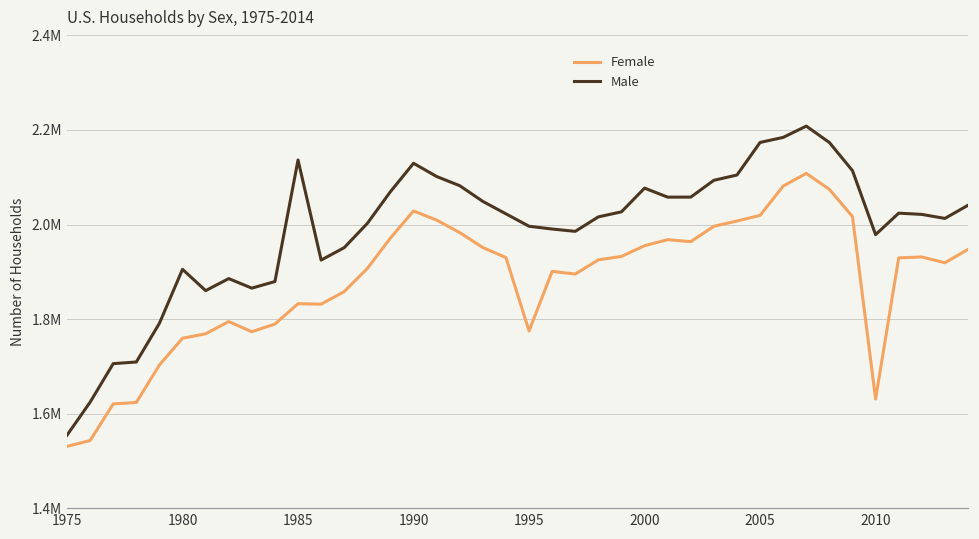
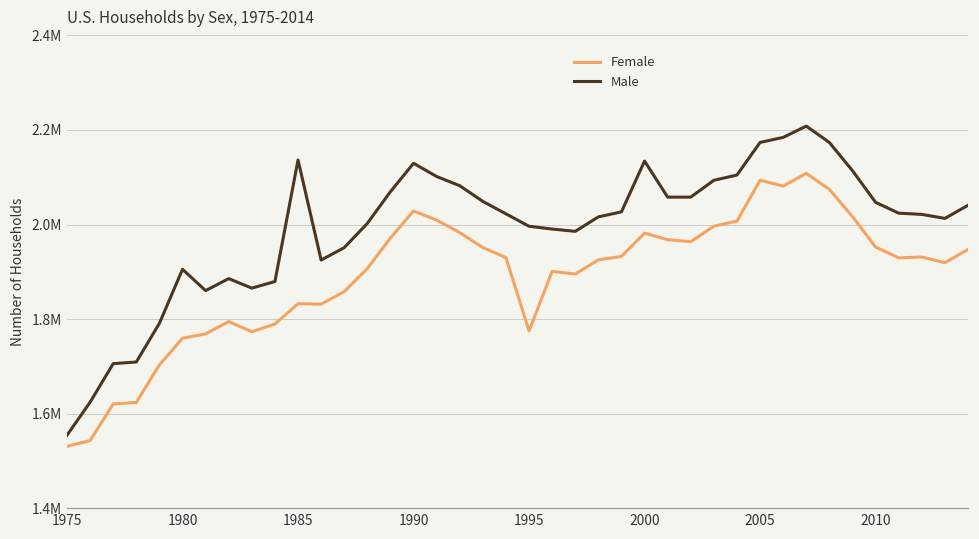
Female, 2000: 1960000 -> 1980000
Male, 2000: 2080000 -> 2130000
Female, 2005: 2020000 -> 2090000
Female, 2010: 1630000 -> 1950000
Male, 2010: 1980000 -> 2050000
